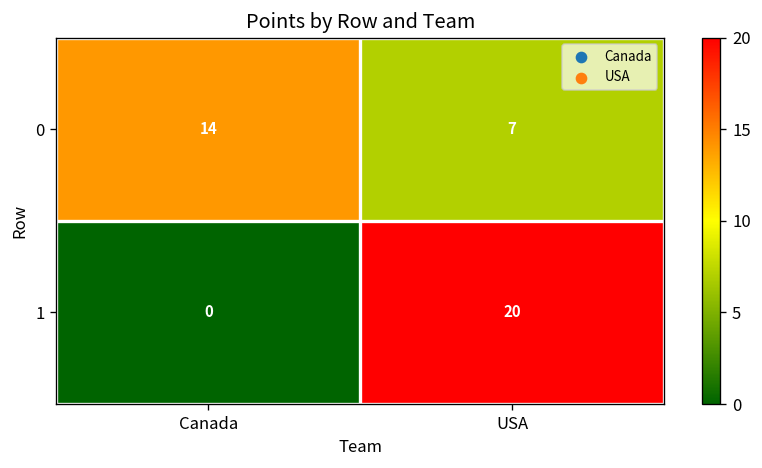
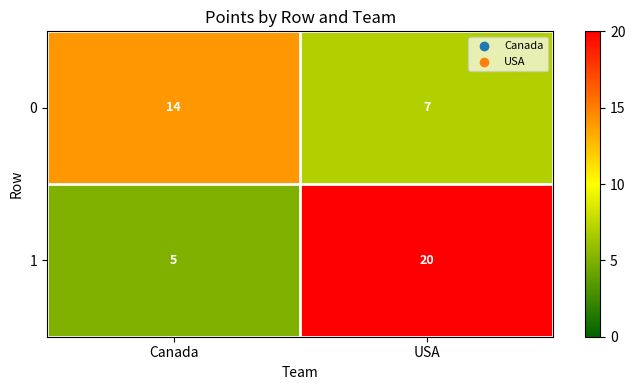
1, Canada: 0 -> 5
